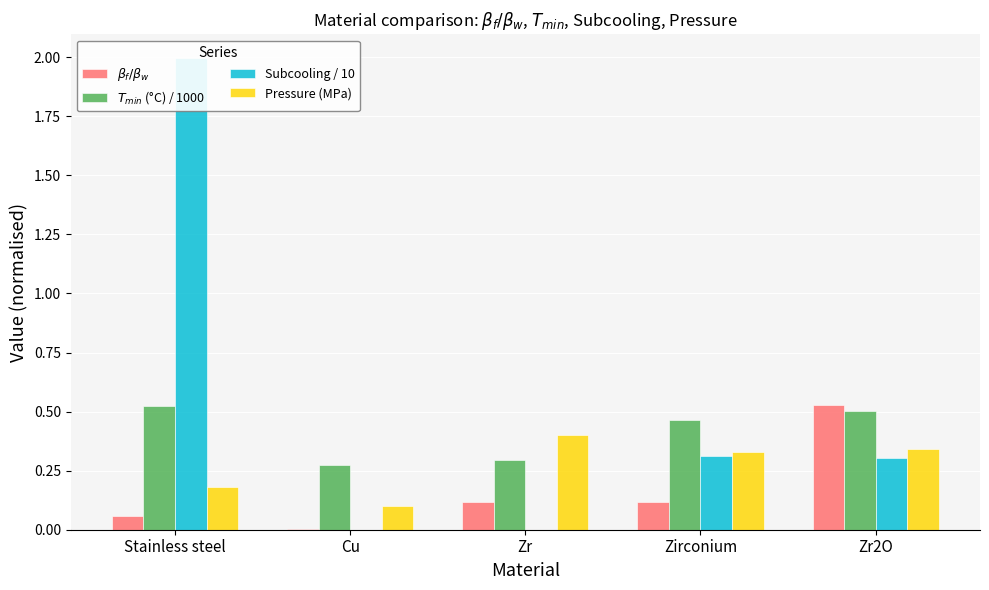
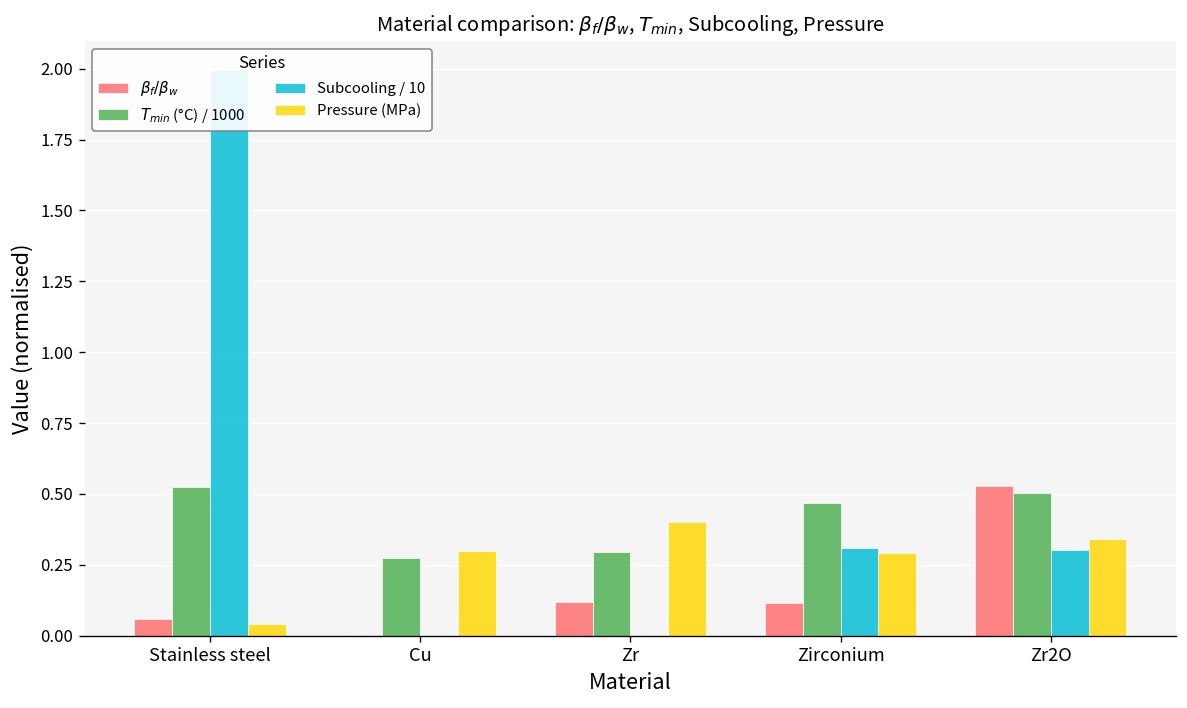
Pressure (MPa), Stainless steel: 0.18 -> 0.04
Pressure (MPa), Cu: 0.1 -> 0.3
Pressure (MPa), Zirconium: 0.33 -> 0.29
